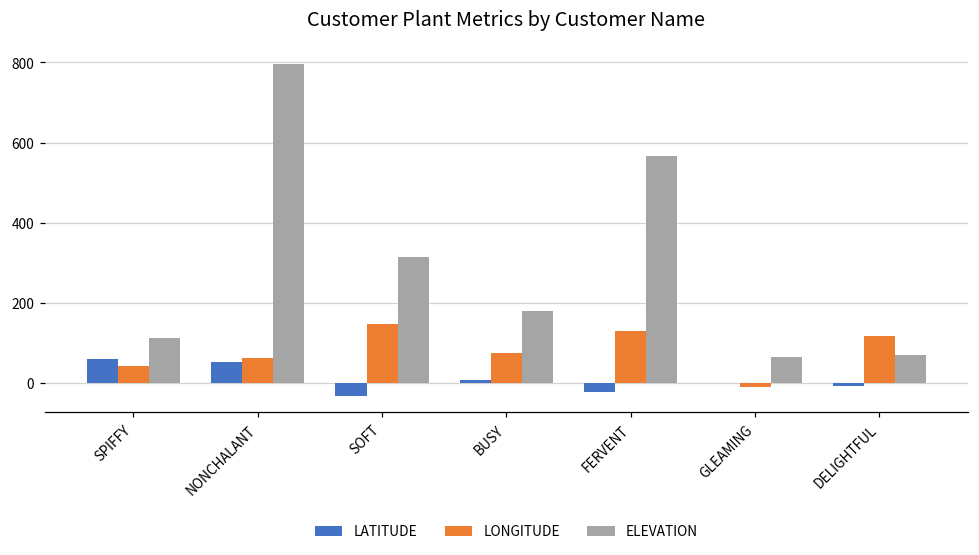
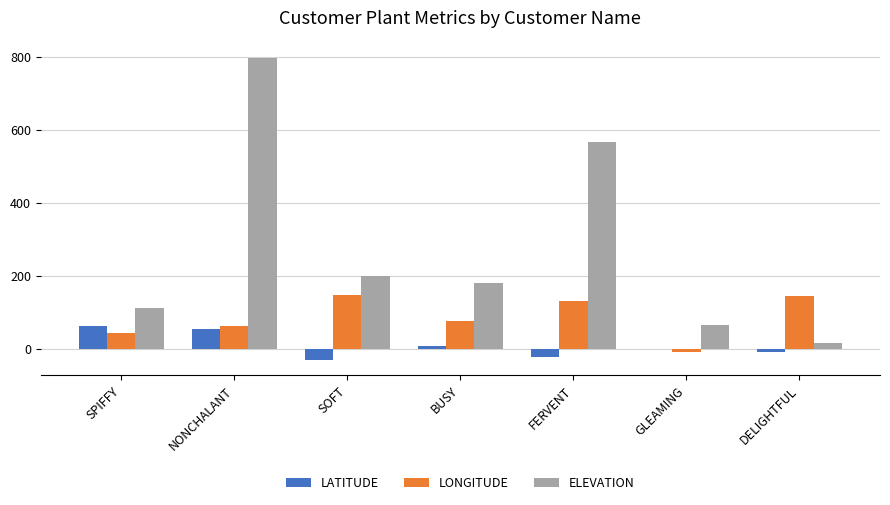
ELEVATION, SOFT: 320 -> 200
LONGITUDE, DELIGHTFUL: 120 -> 140
ELEVATION, DELIGHTFUL: 70 -> 10
